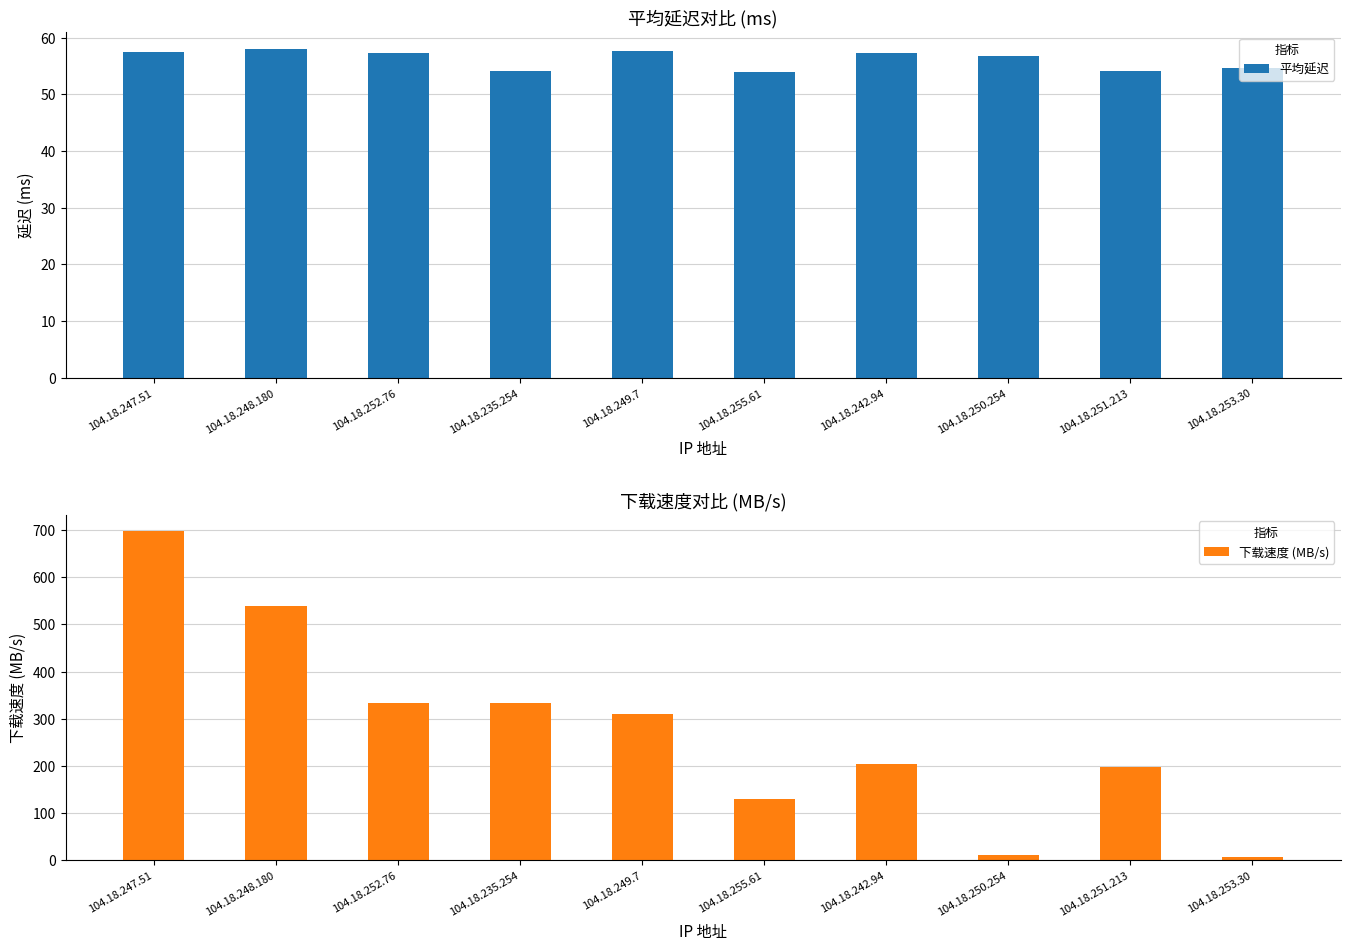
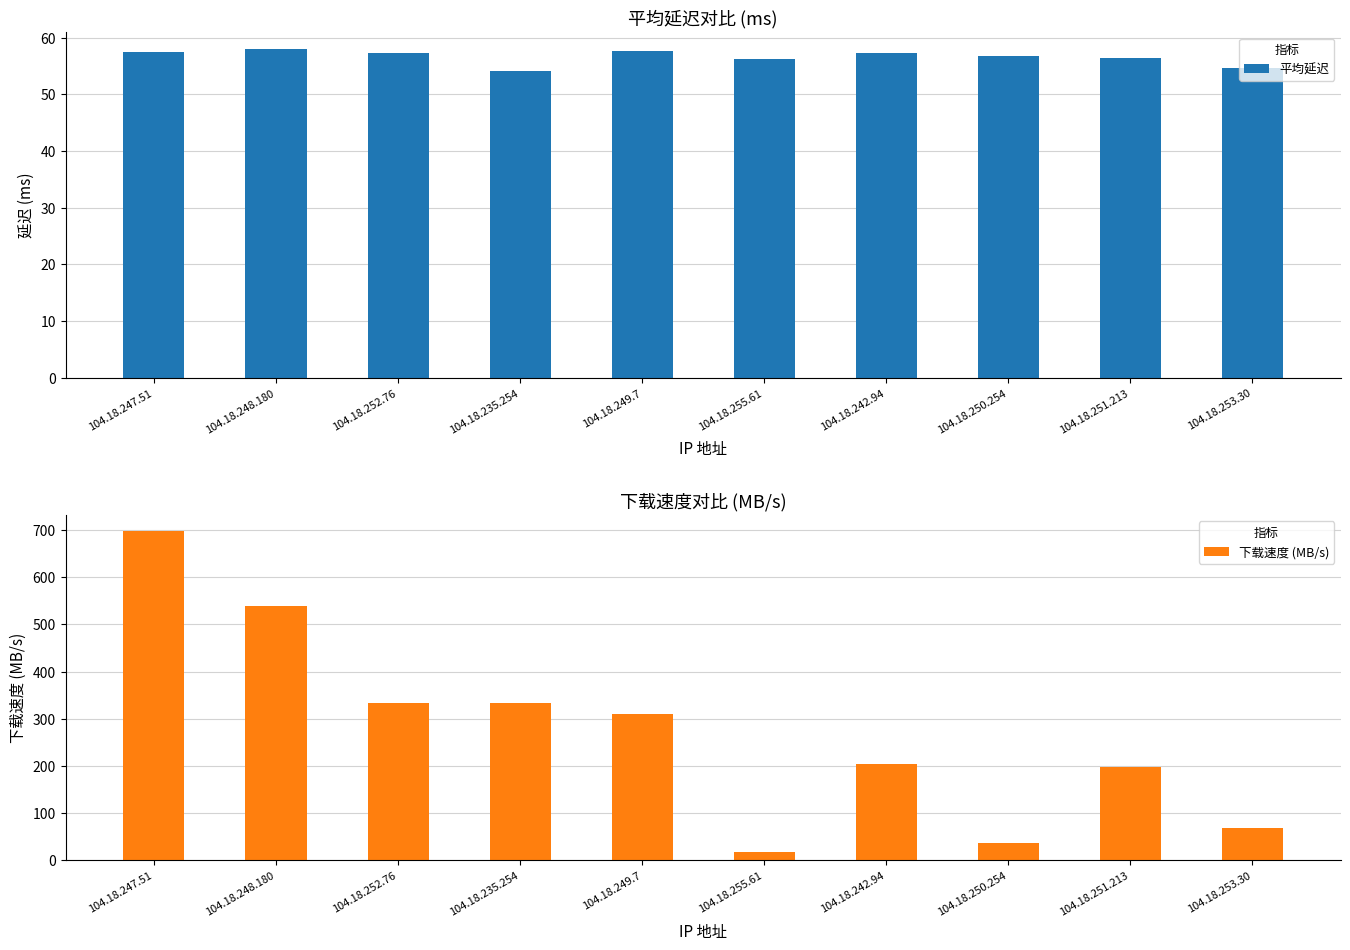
平均延迟对比 (ms), 104.18.255.61: 54 -> 56
平均延迟对比 (ms), 104.18.251.213: 54 -> 56
下载速度对比 (MB/s), 104.18.255.61: 130 -> 20
下载速度对比 (MB/s), 104.18.250.254: 10 -> 40
下载速度对比 (MB/s), 104.18.253.30: 10 -> 70
